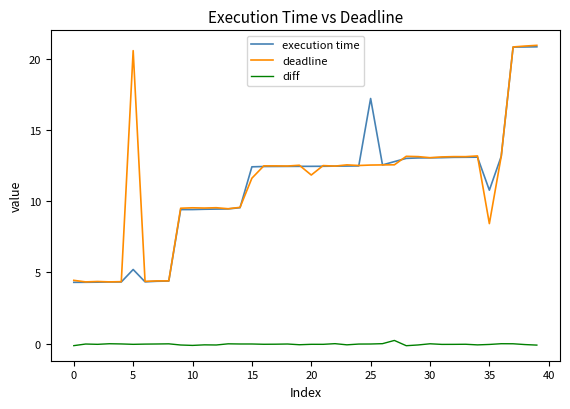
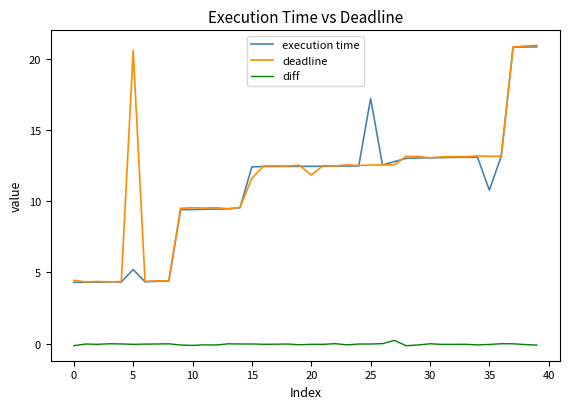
deadline, 35: 8.4 -> 13.1
